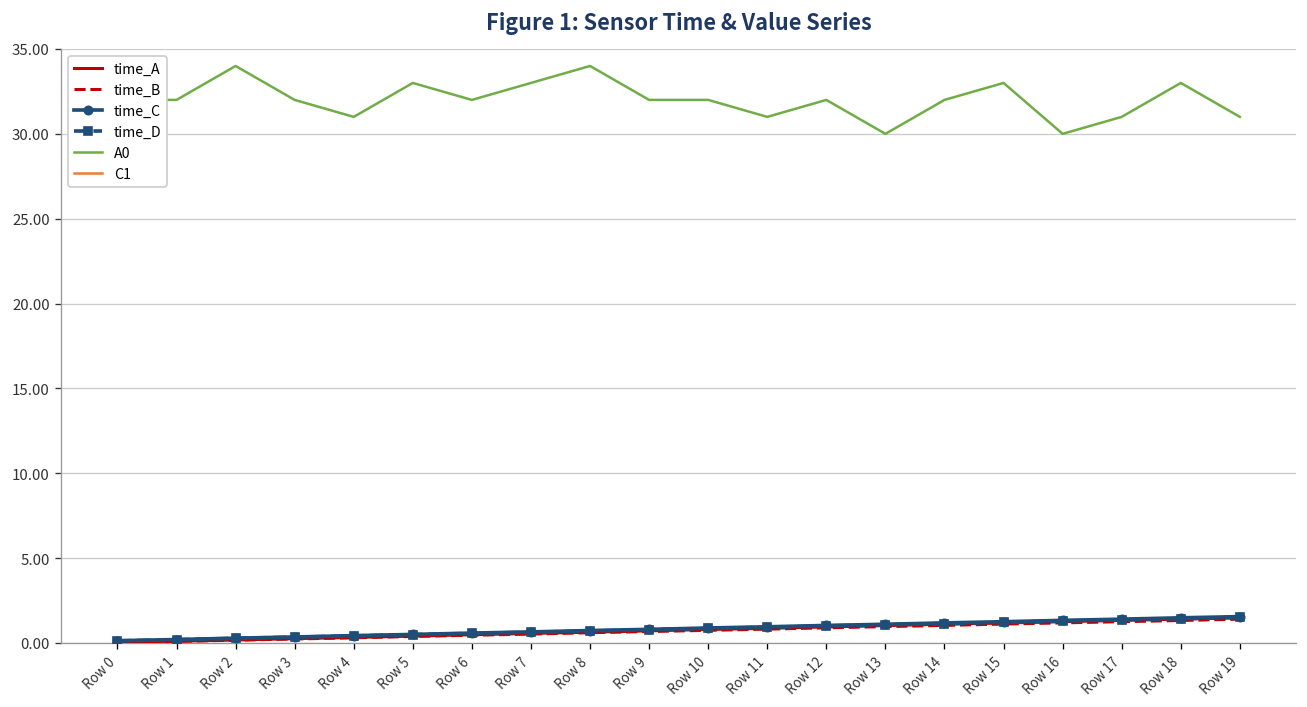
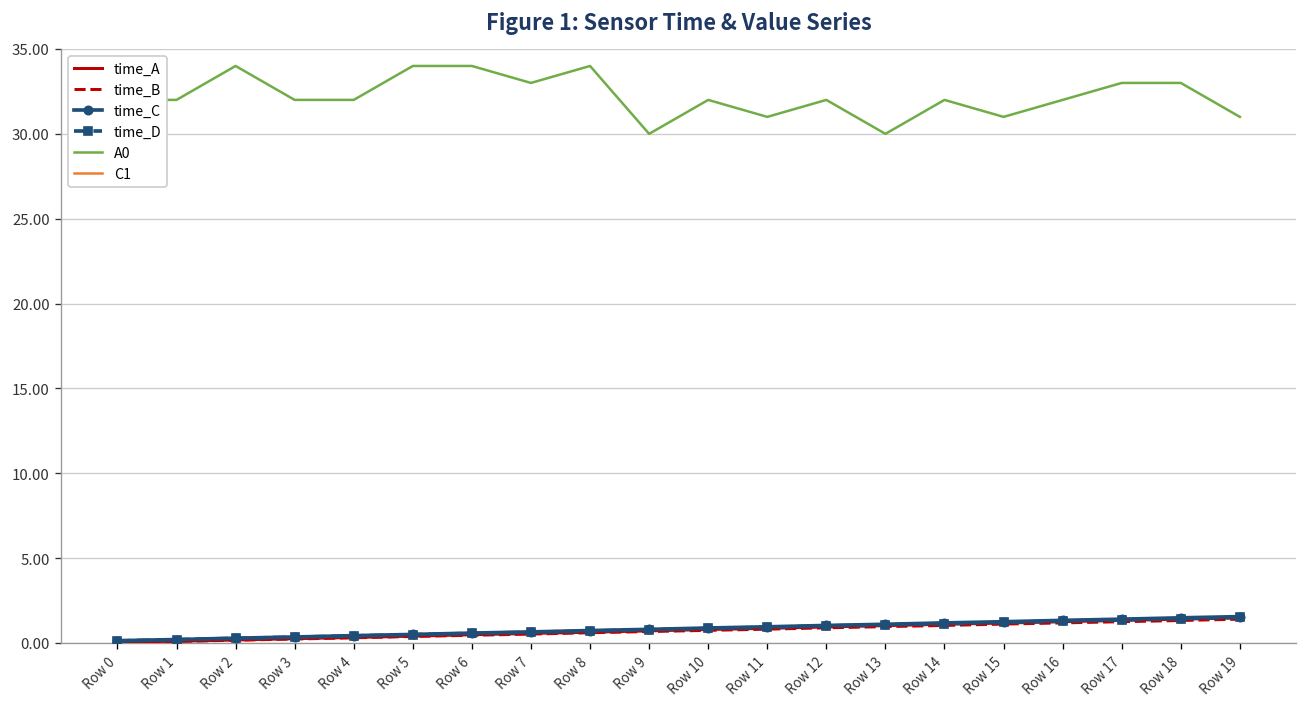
A0, Row 4: 31 -> 32
A0, Row 5: 33 -> 34
A0, Row 6: 32 -> 34
A0, Row 9: 32 -> 30
A0, Row 15: 33 -> 31
A0, Row 16: 30 -> 32
A0, Row 17: 31 -> 33
